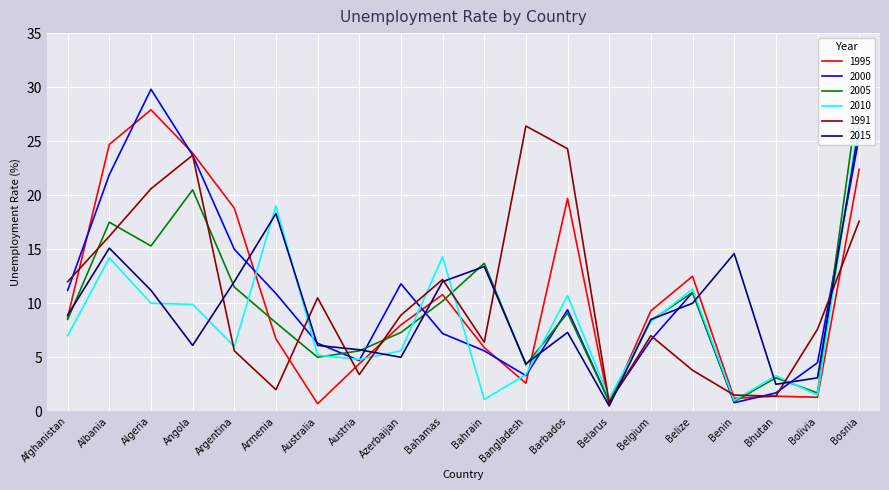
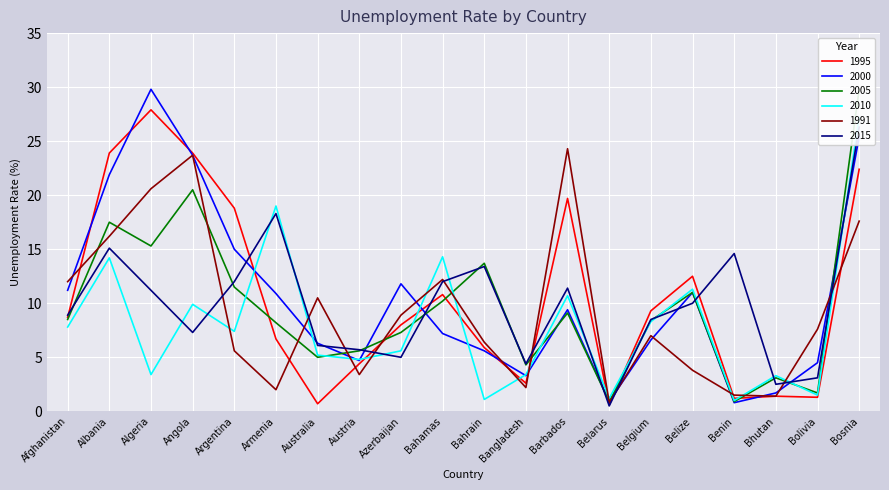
2010, Afghanistan: 7.0 -> 7.8
1995, Albania: 24.7 -> 23.9
2010, Algeria: 10.0 -> 3.4
2015, Angola: 6.1 -> 7.3
2010, Argentina: 6.0 -> 7.4
1991, Bangladesh: 26.4 -> 2.2
2015, Barbados: 7.3 -> 11.4
